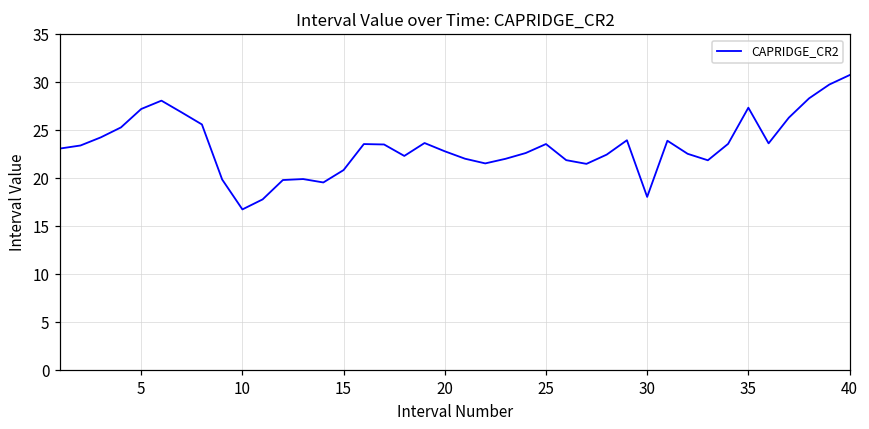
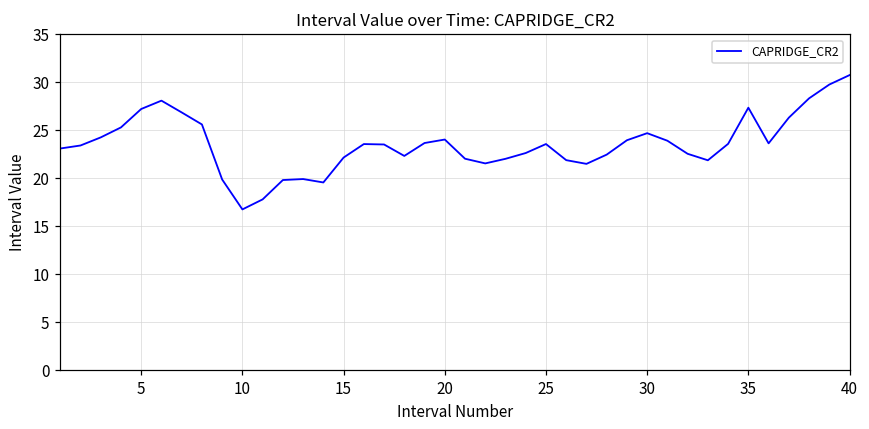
15: 21 -> 22
20: 23 -> 24
30: 18 -> 25
